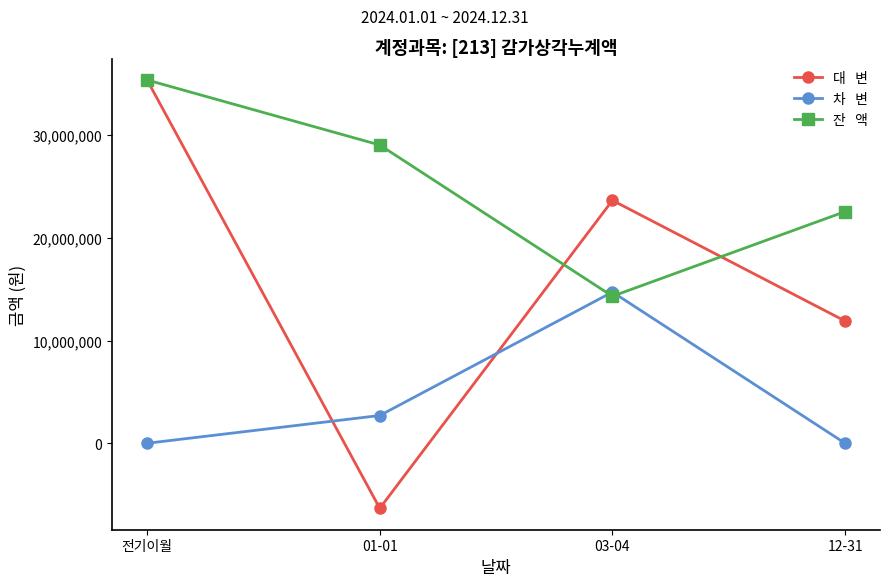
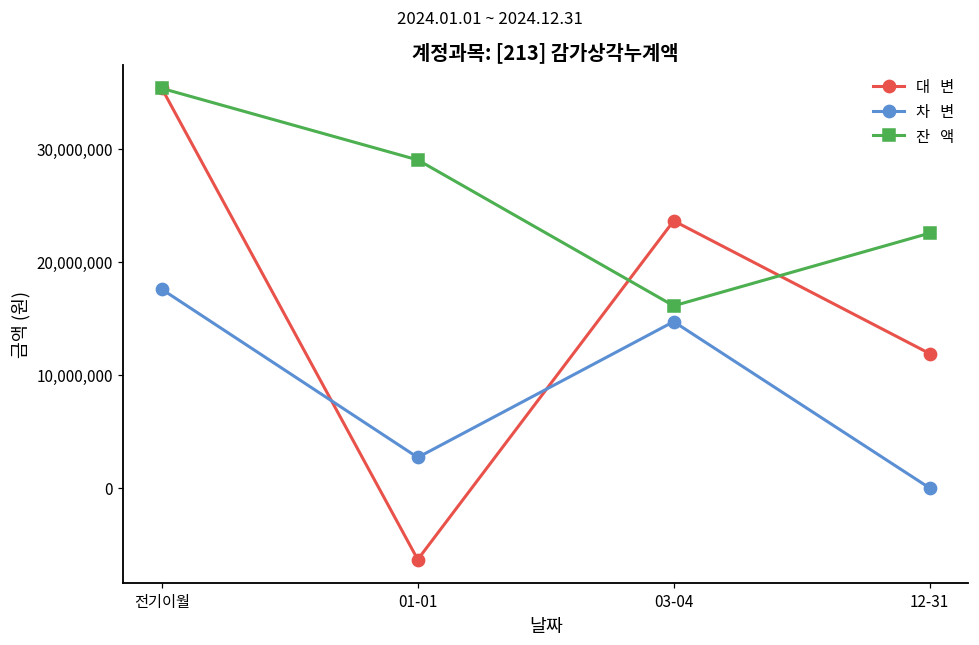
차 변, 전기이월: 0 -> 17,600,000
잔 액, 03-04: 14,300,000 -> 16,100,000
